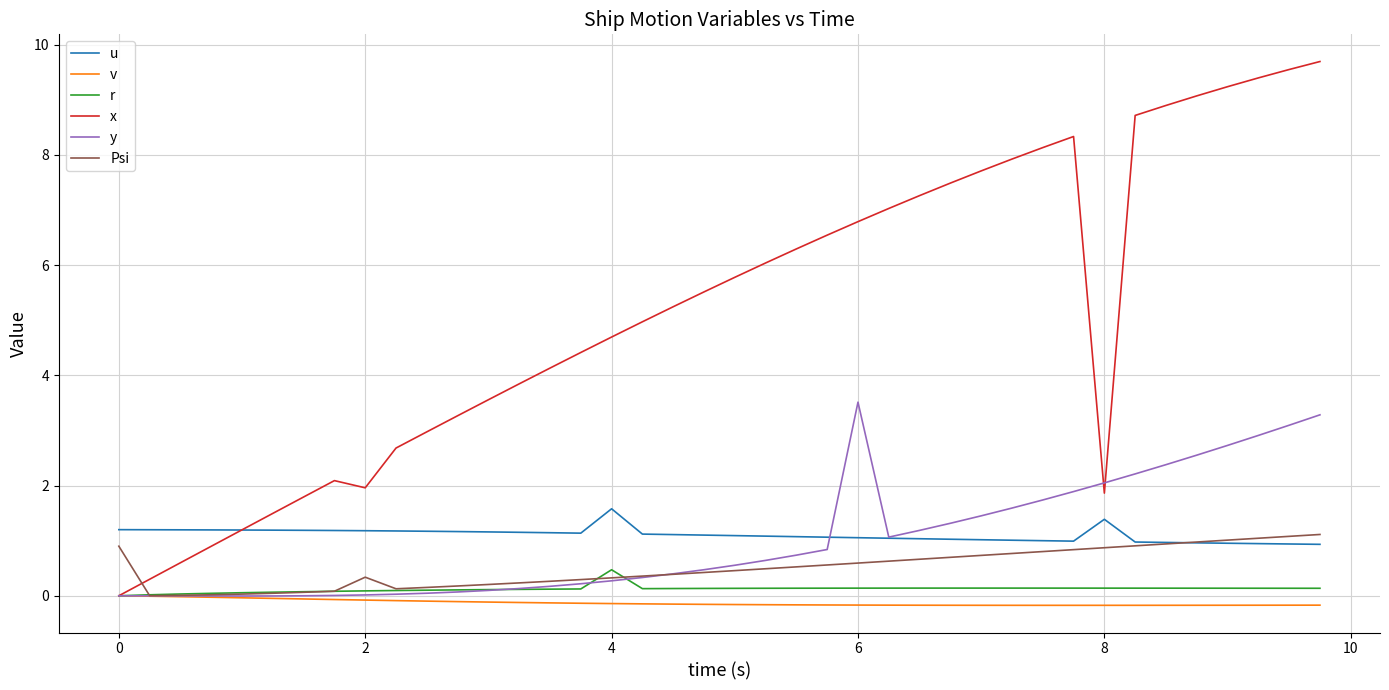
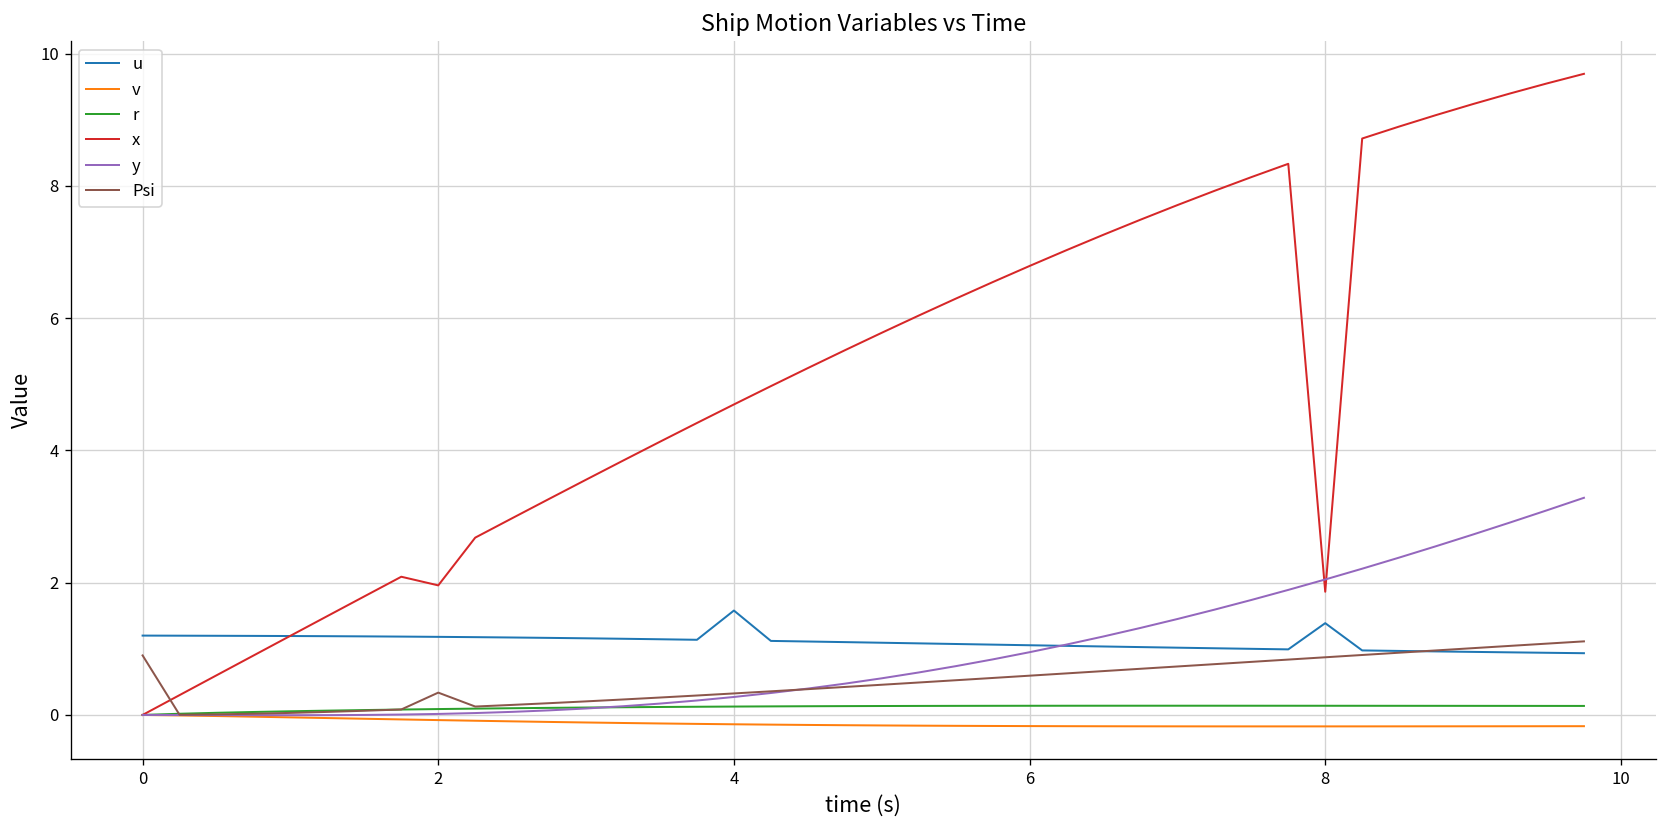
r, 4: 0.5 -> 0.1
y, 6: 3.5 -> 0.9
